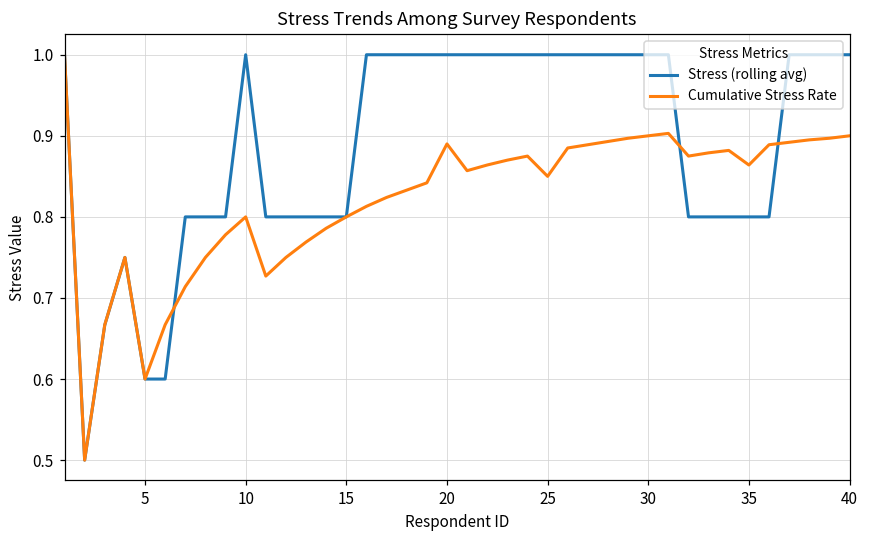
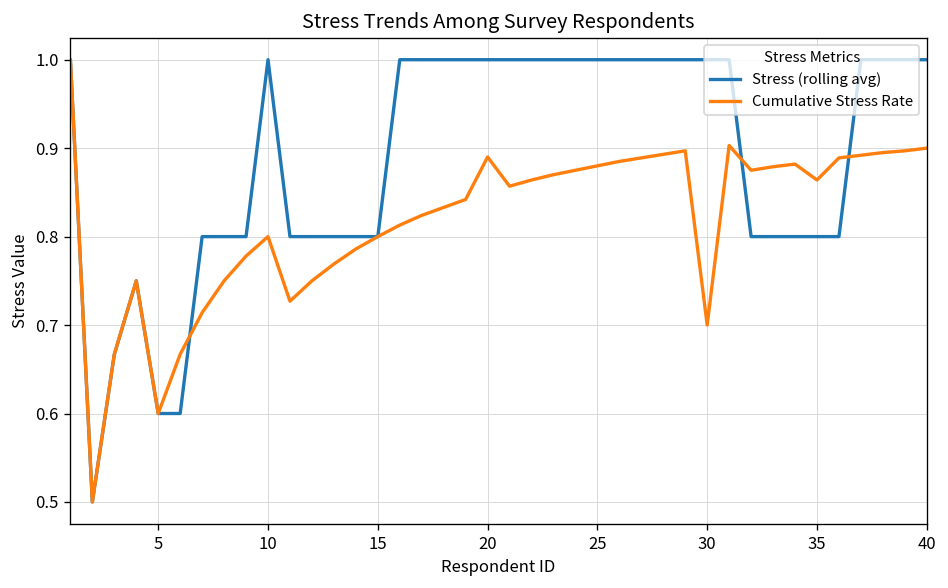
Cumulative Stress Rate, 25: 0.85 -> 0.88
Cumulative Stress Rate, 30: 0.9 -> 0.7
